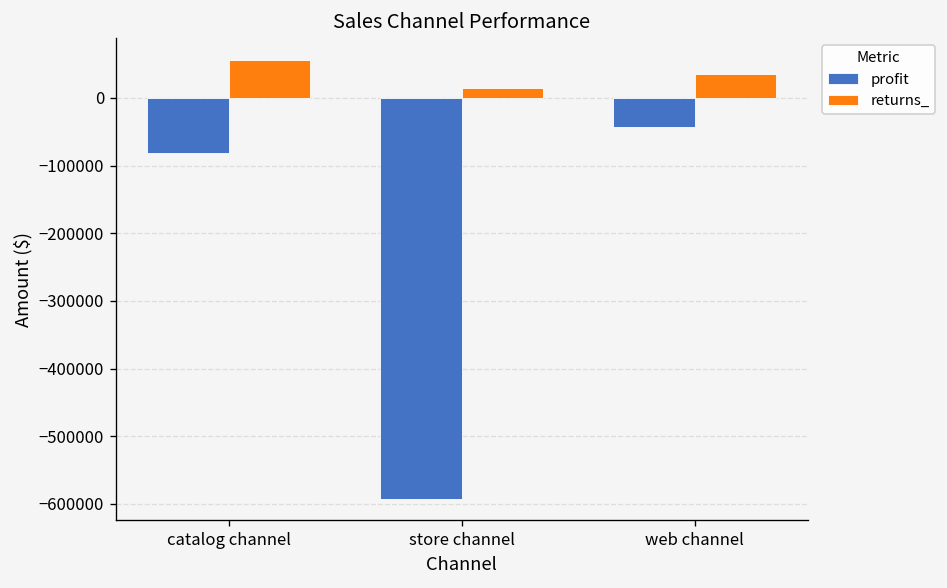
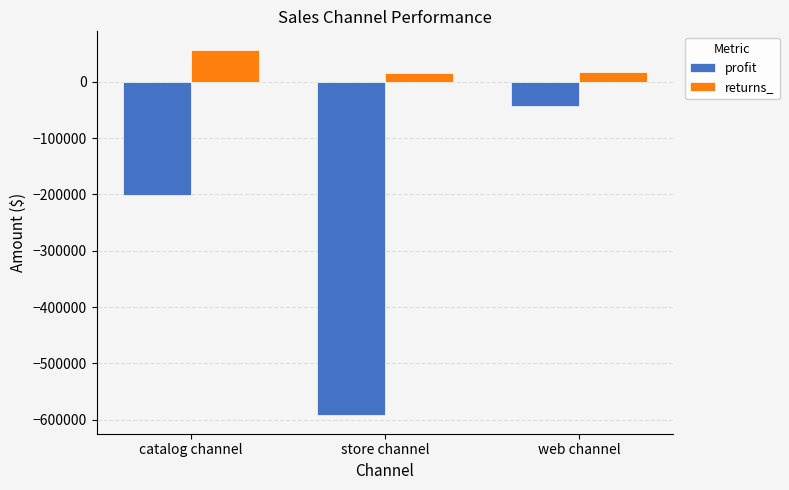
profit, catalog channel: -80000 -> -200000
returns_, web channel: 40000 -> 20000
